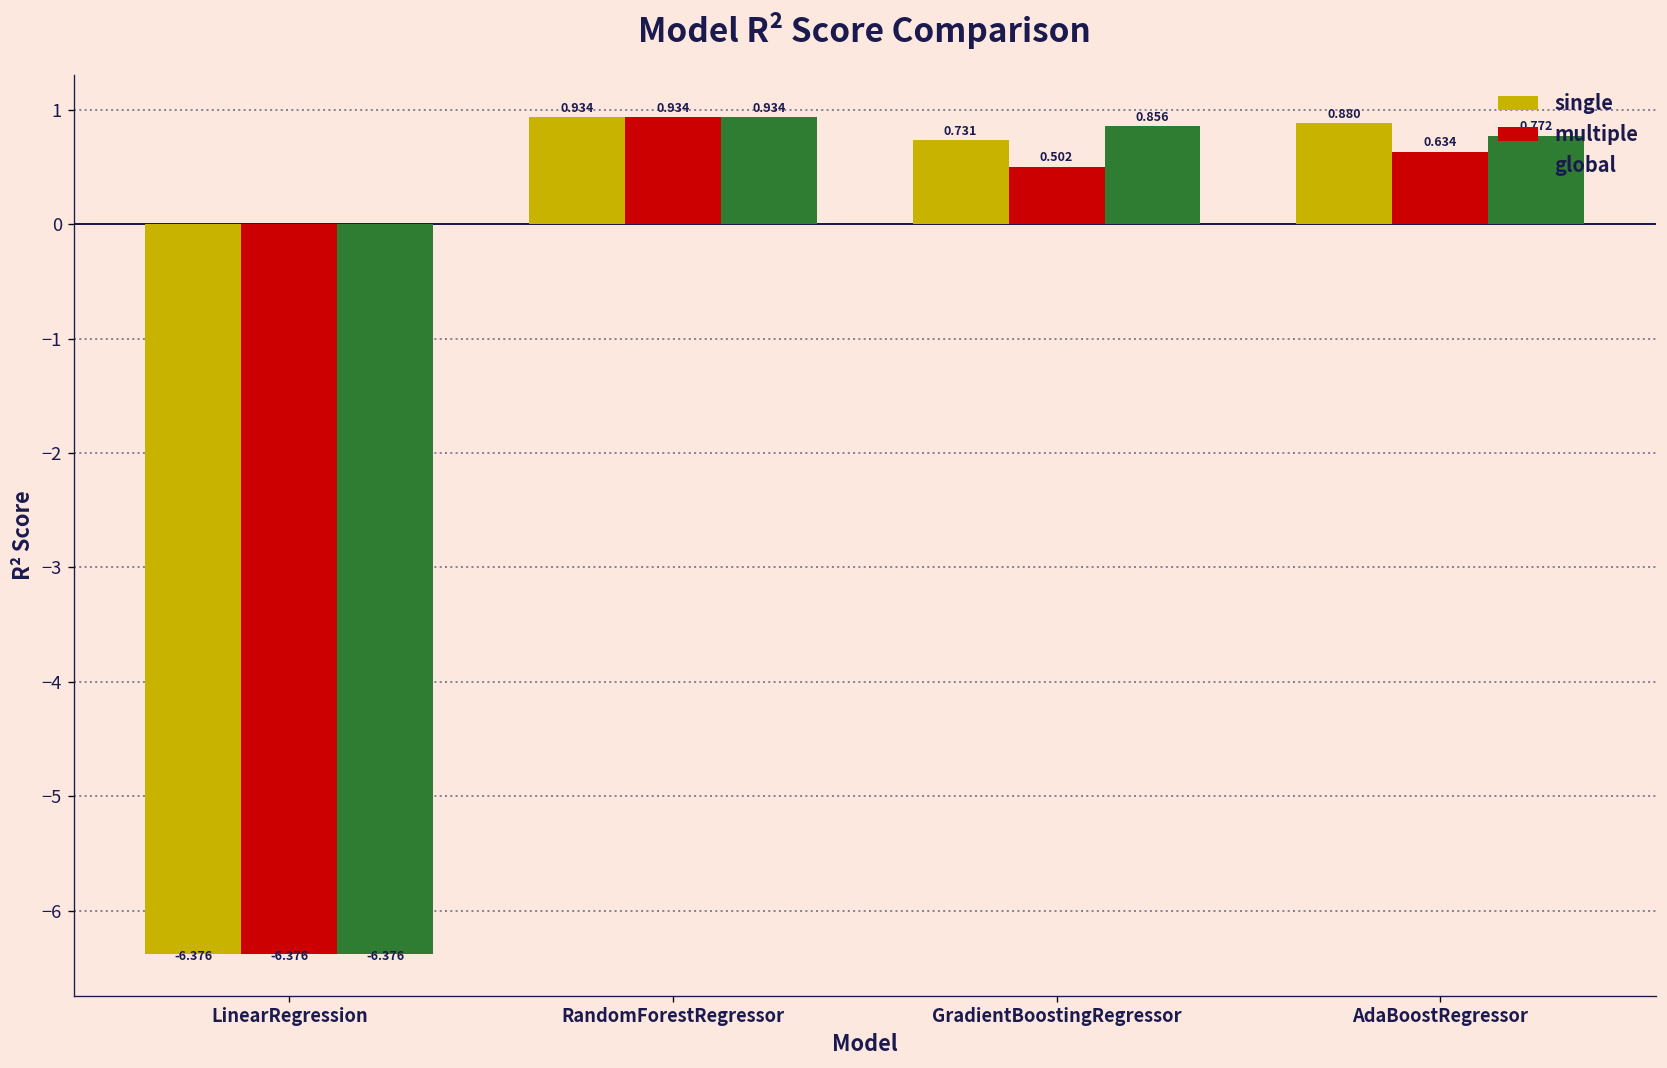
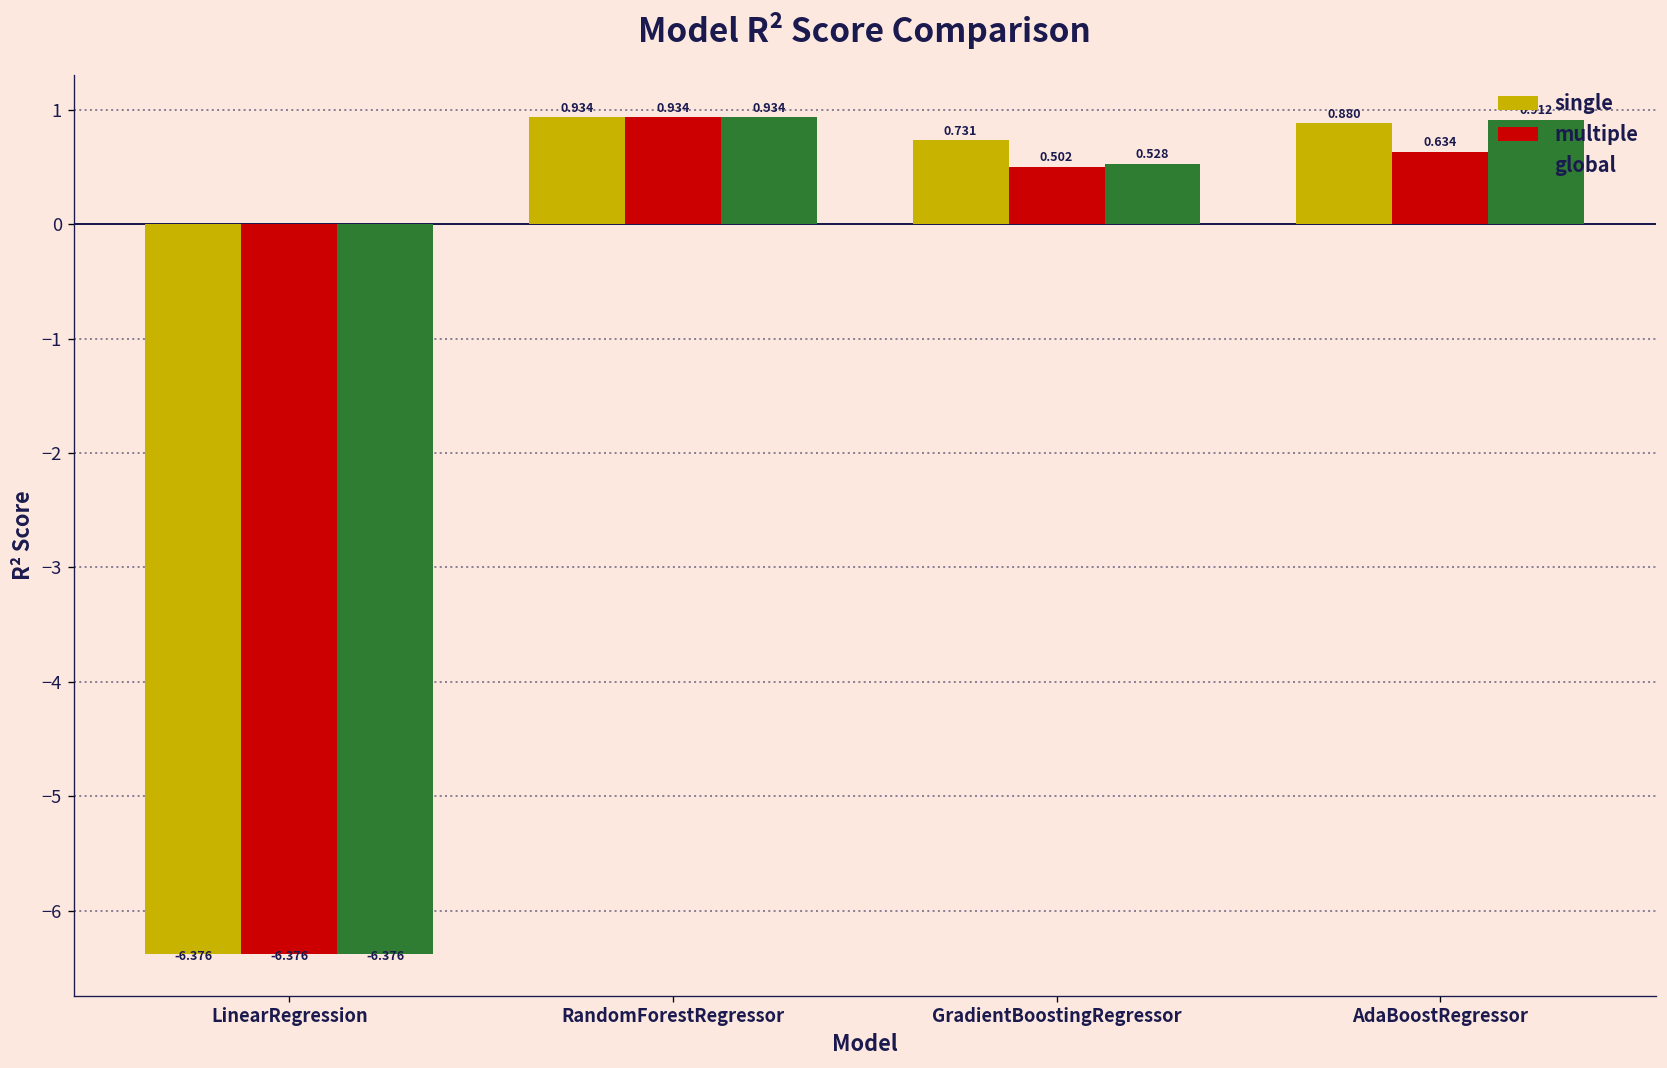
global, GradientBoostingRegressor: 0.856 -> 0.528
global, AdaBoostRegressor: 0.772 -> 0.912
